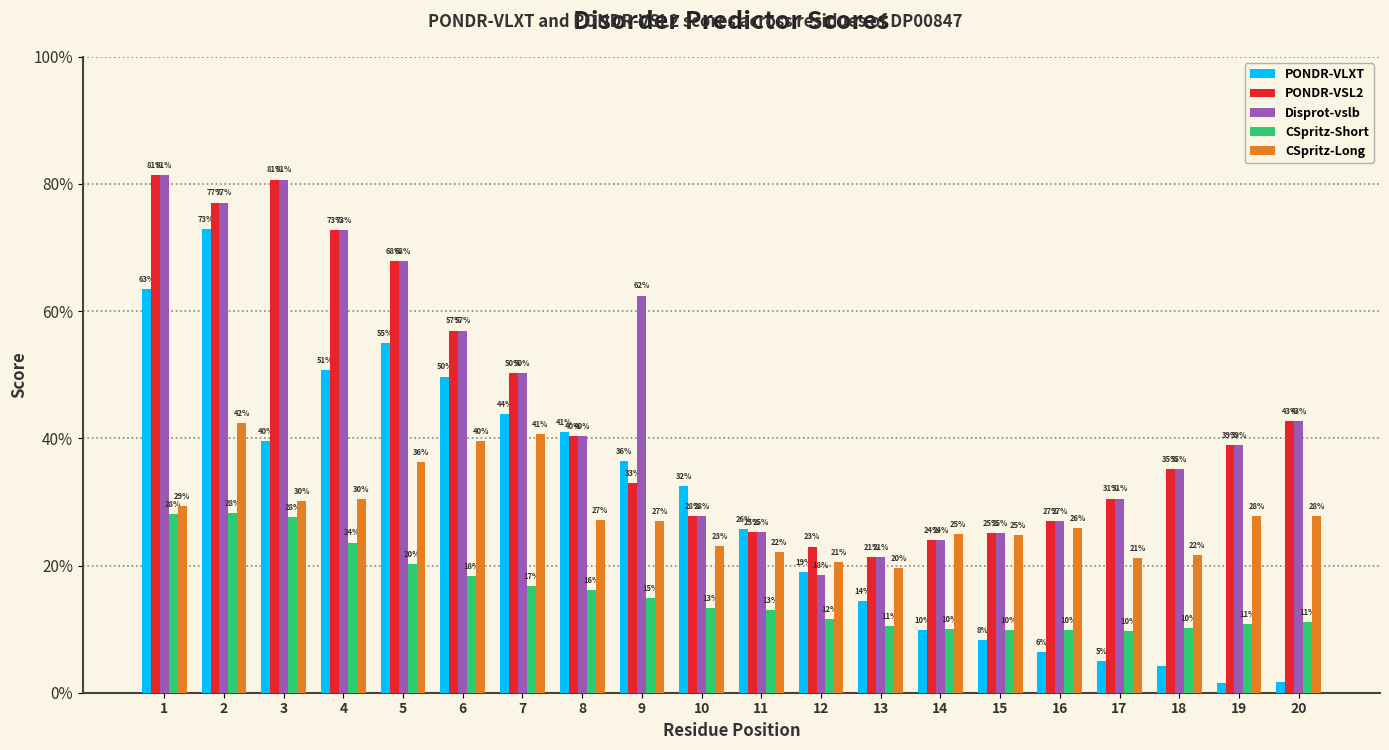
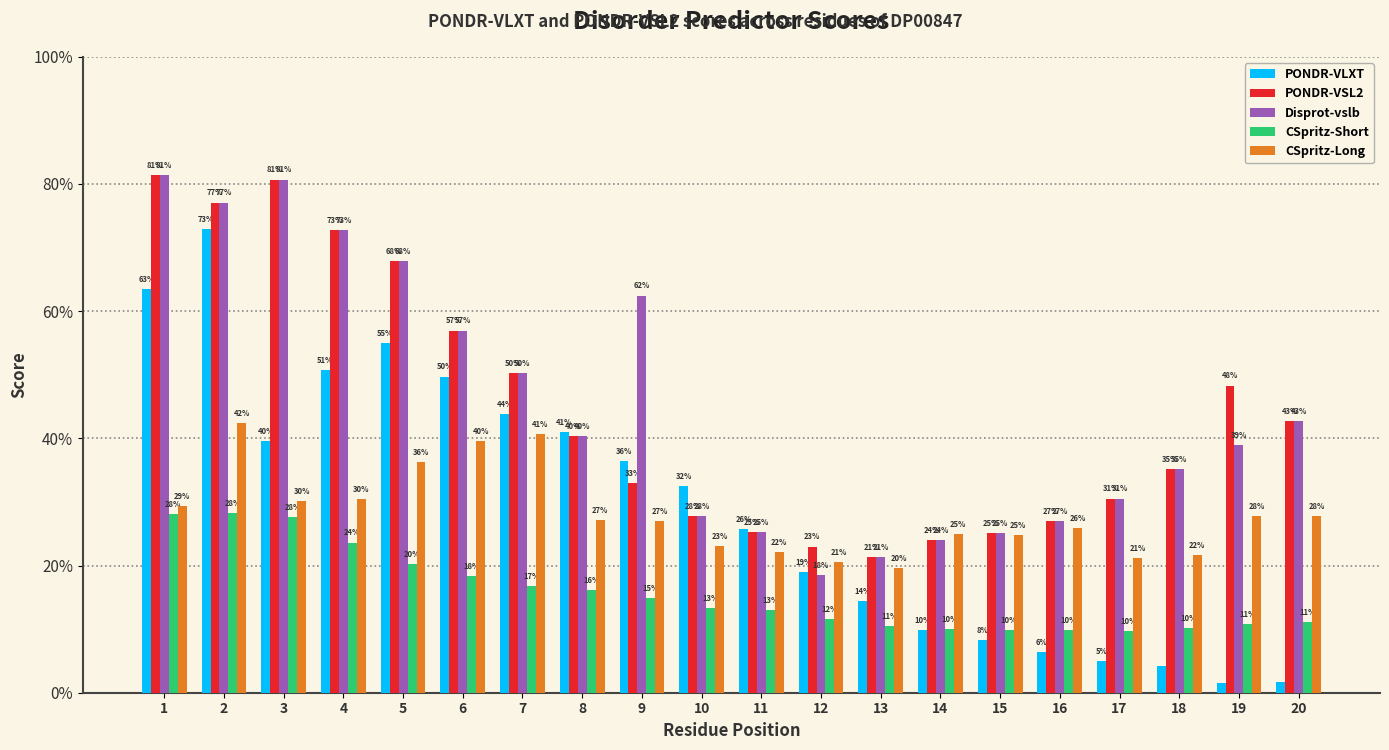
PONDR-VSL2, 19: 39% -> 48%
